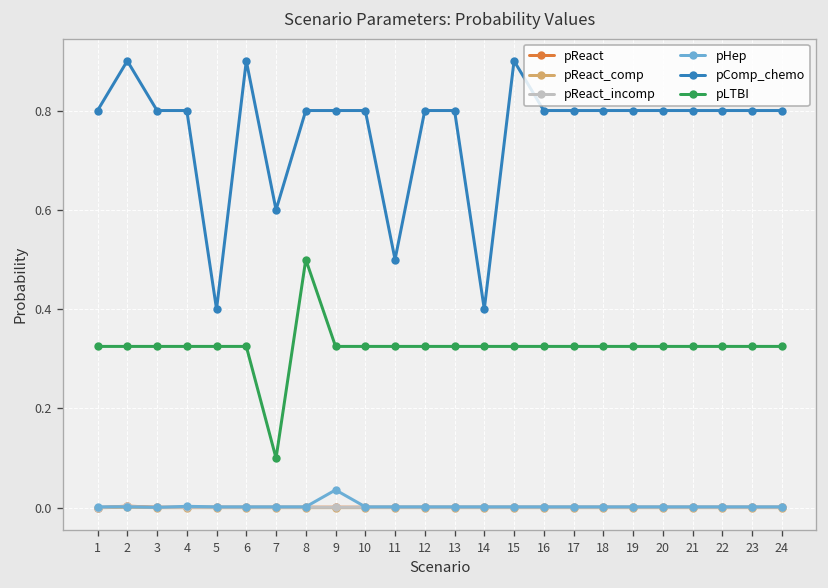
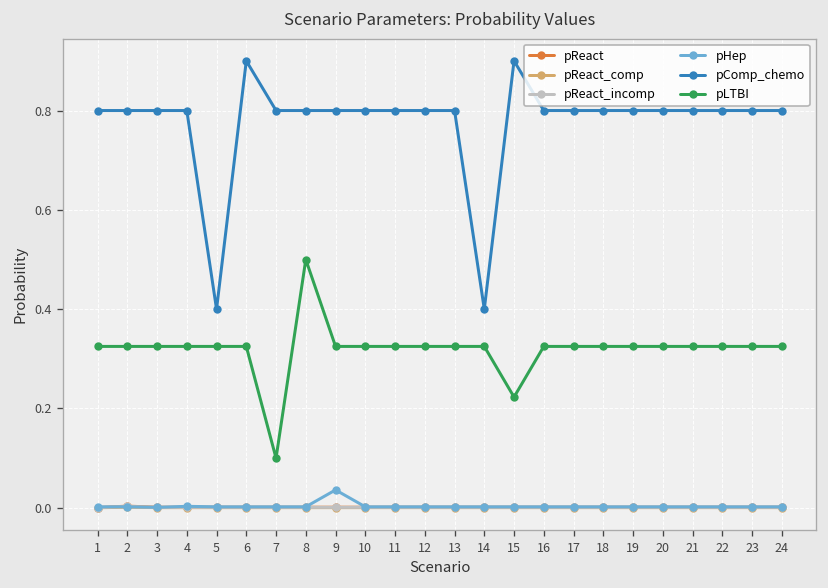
pComp_chemo, 2: 0.9 -> 0.8
pComp_chemo, 7: 0.6 -> 0.8
pComp_chemo, 11: 0.5 -> 0.8
pLTBI, 15: 0.33 -> 0.22
